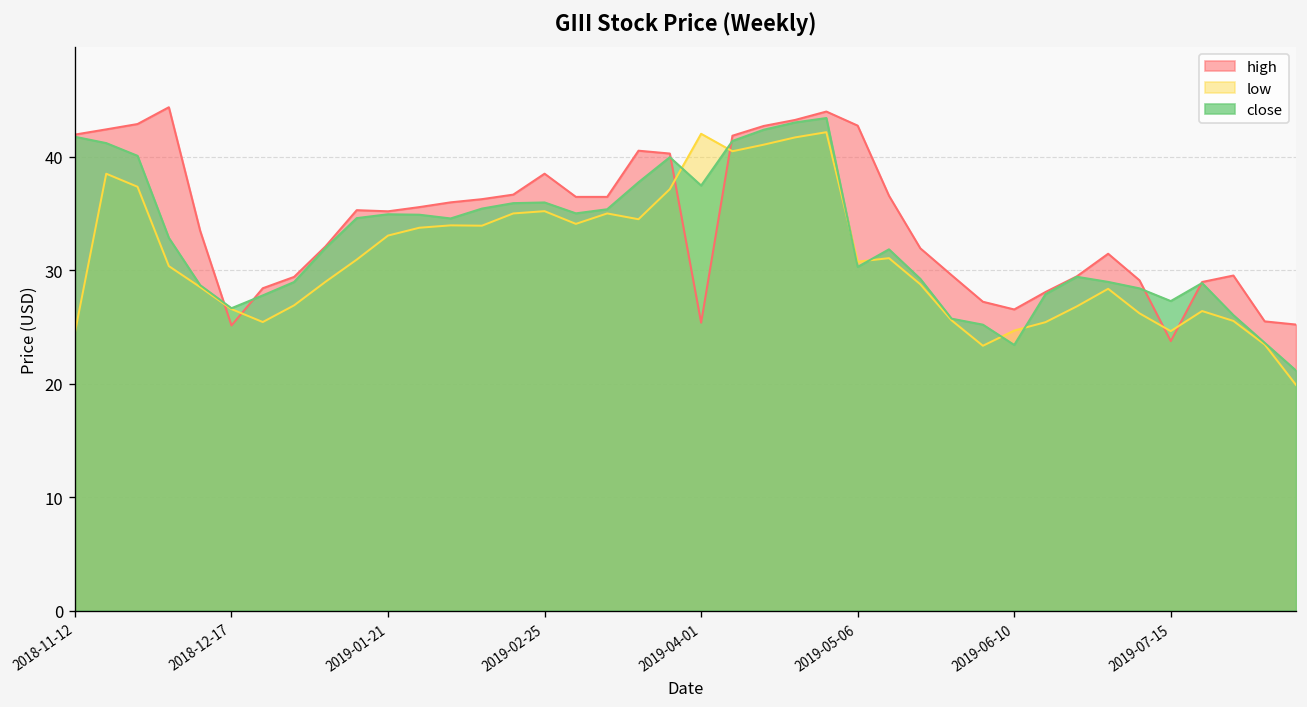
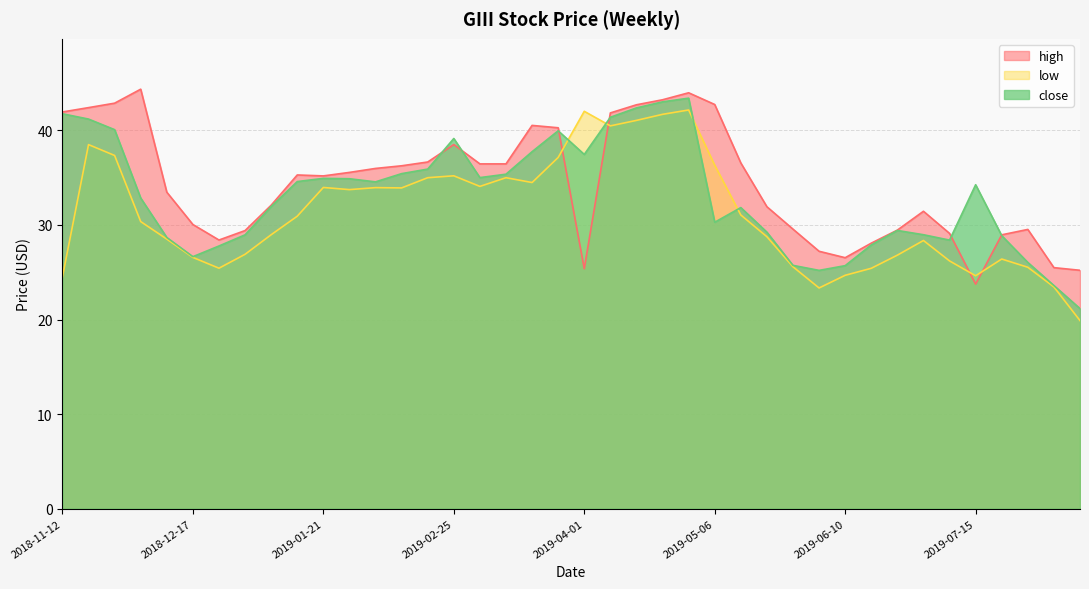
high, 2018-12-17: 25 -> 30
low, 2019-01-21: 33 -> 34
close, 2019-02-25: 36 -> 39
low, 2019-05-06: 31 -> 36
close, 2019-06-10: 23 -> 26
close, 2019-07-15: 27 -> 34
